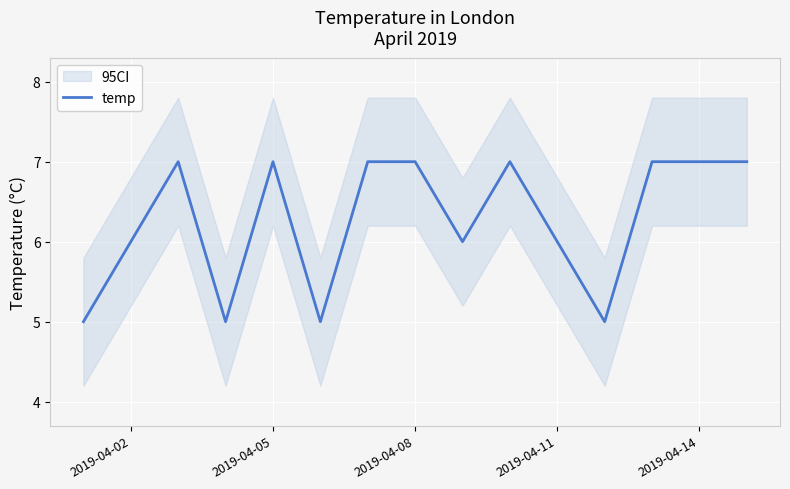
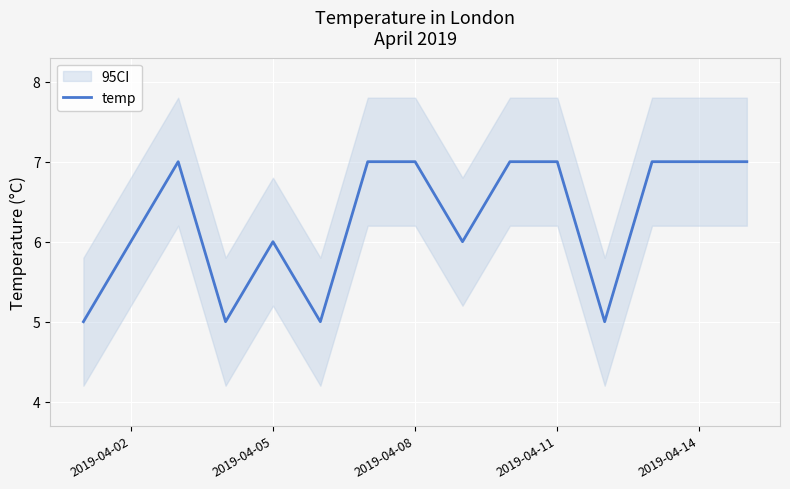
temp, 2019-04-05: 7 -> 6
temp, 2019-04-11: 6 -> 7
